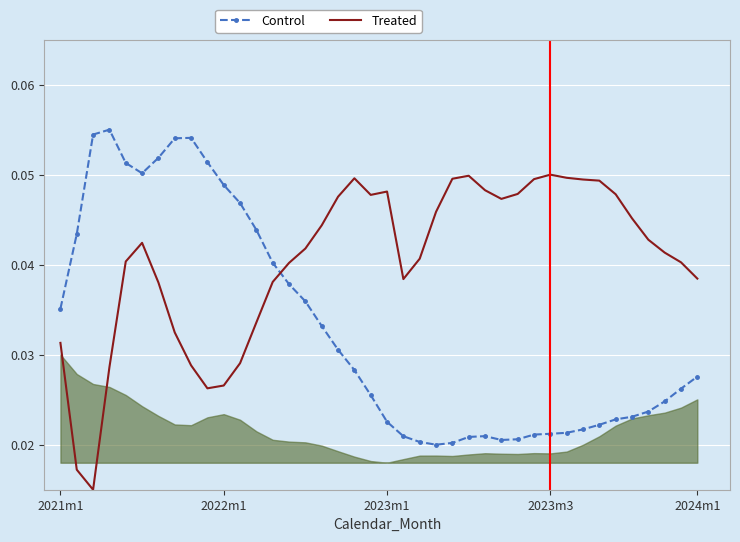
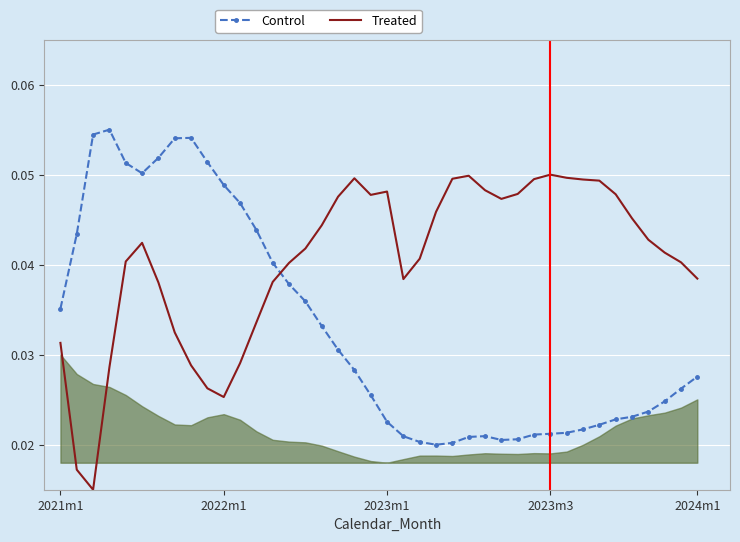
Treated, 2022m1: 0.027 -> 0.025
